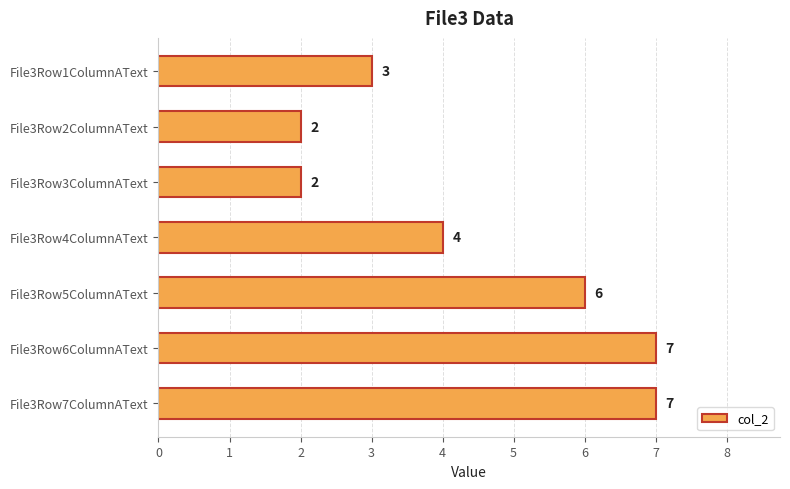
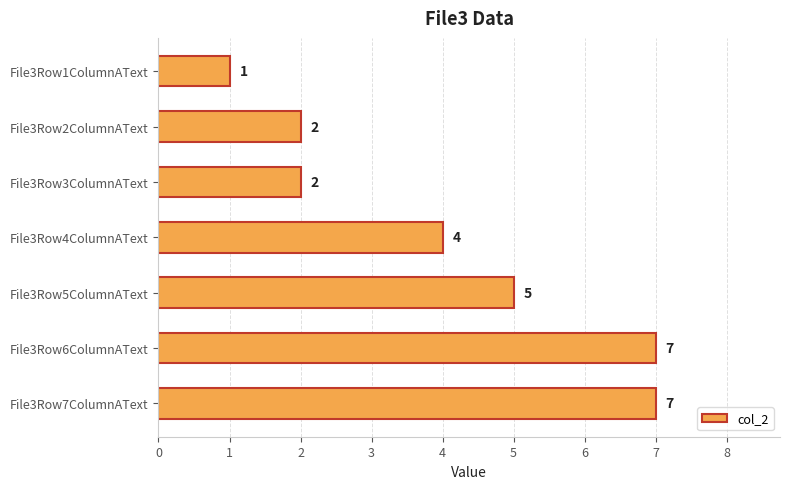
File3Row1ColumnAText: 3 -> 1
File3Row5ColumnAText: 6 -> 5
